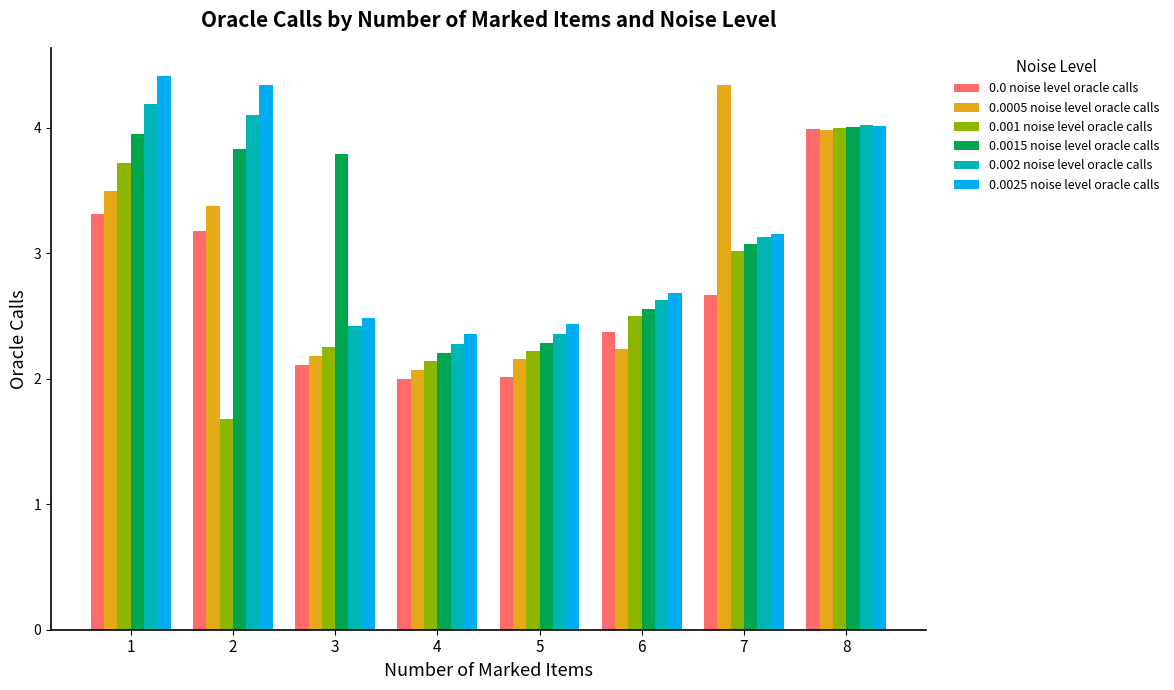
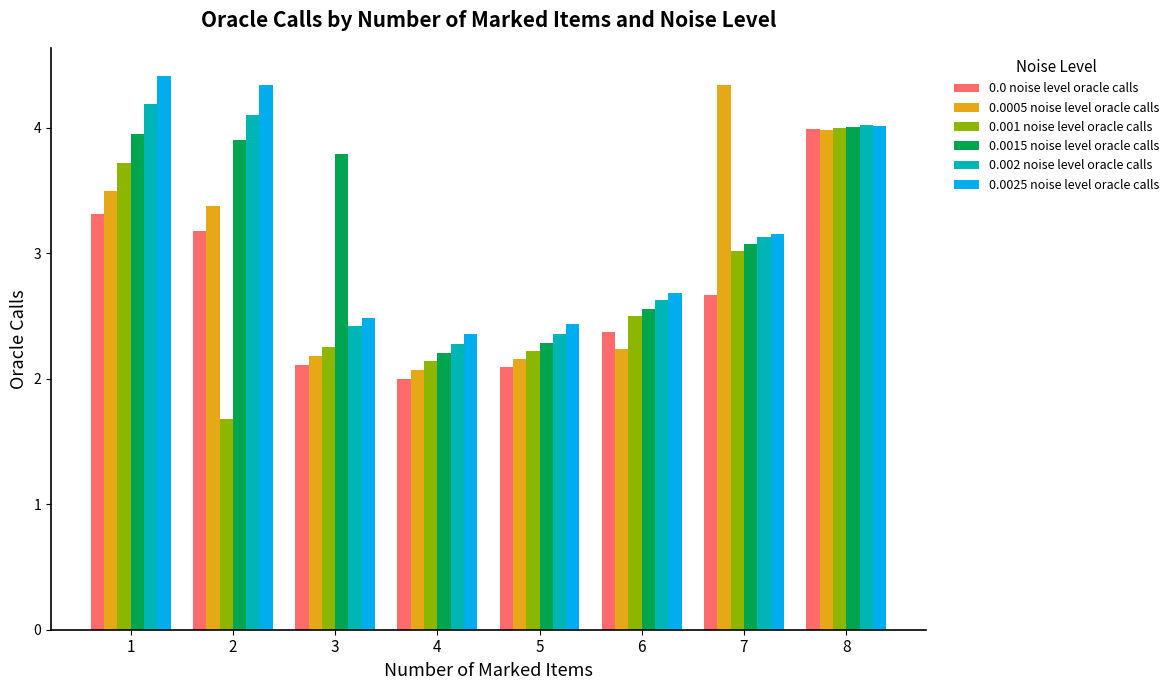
0.0015 noise level oracle calls, 2: 3.83 -> 3.90
0.0 noise level oracle calls, 5: 2.01 -> 2.09
